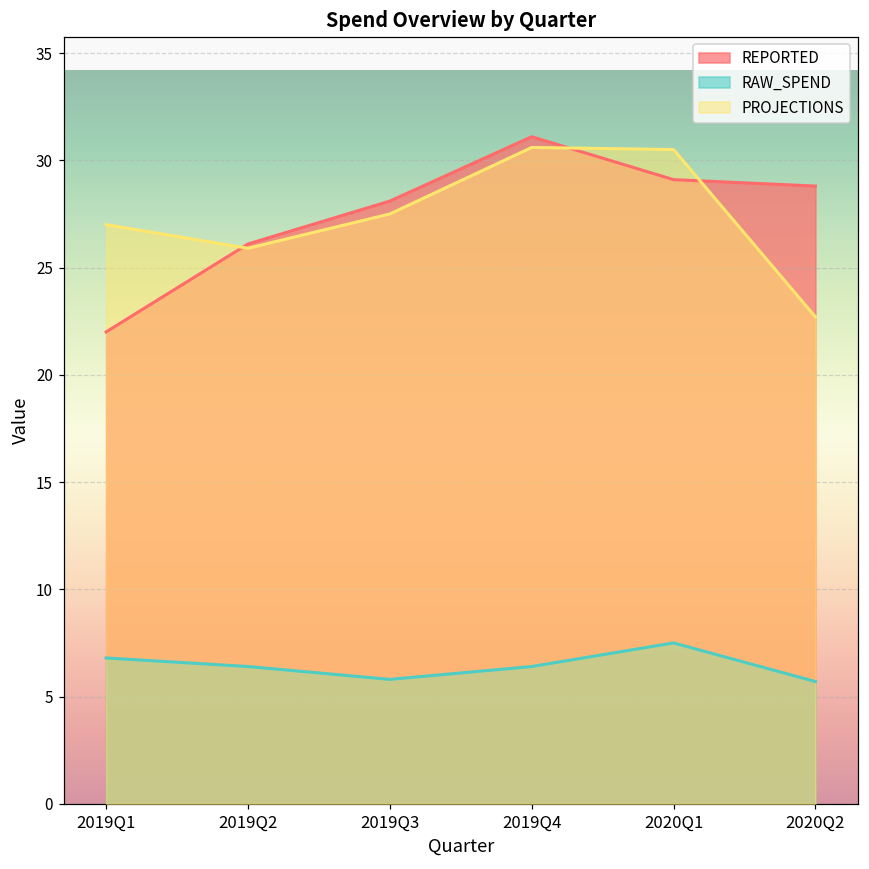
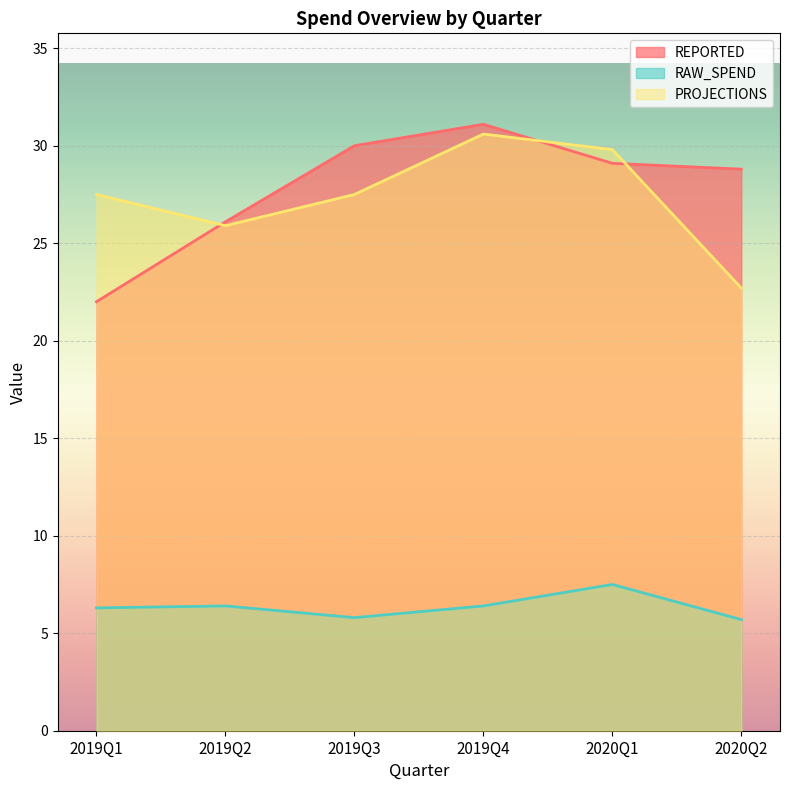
RAW_SPEND, 2019Q1: 6.8 -> 6.3
PROJECTIONS, 2019Q1: 27.0 -> 27.5
REPORTED, 2019Q3: 28.1 -> 30.0
PROJECTIONS, 2020Q1: 30.5 -> 29.8
